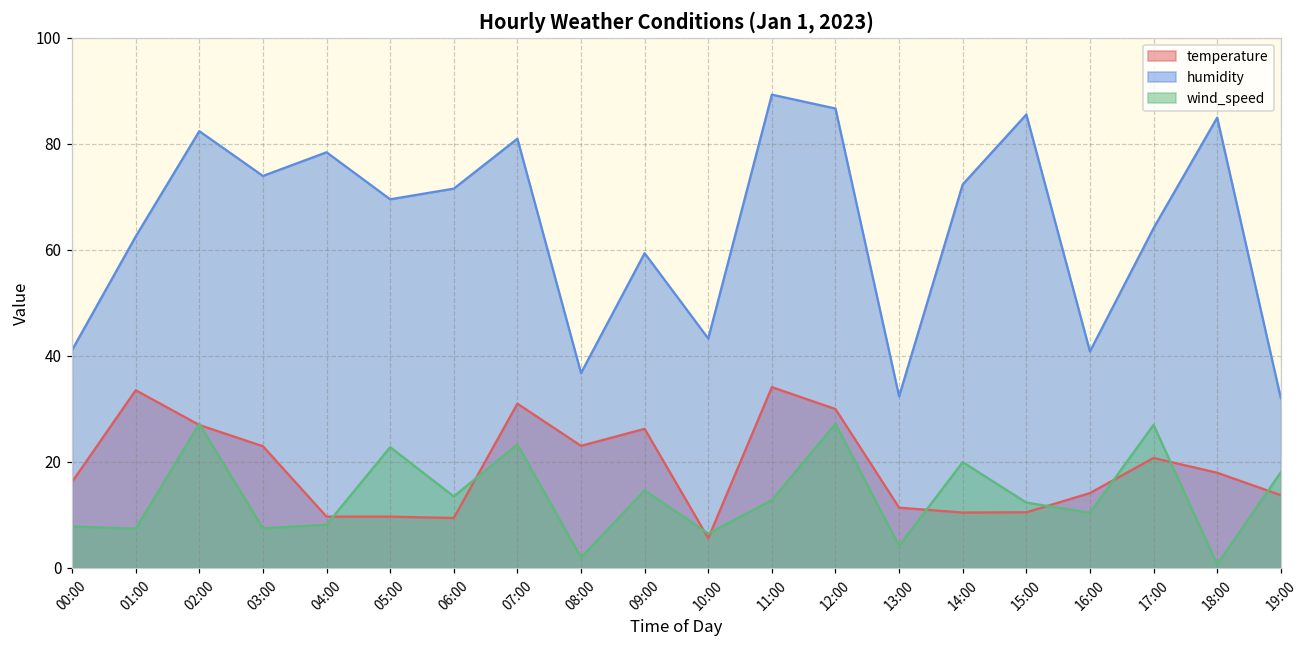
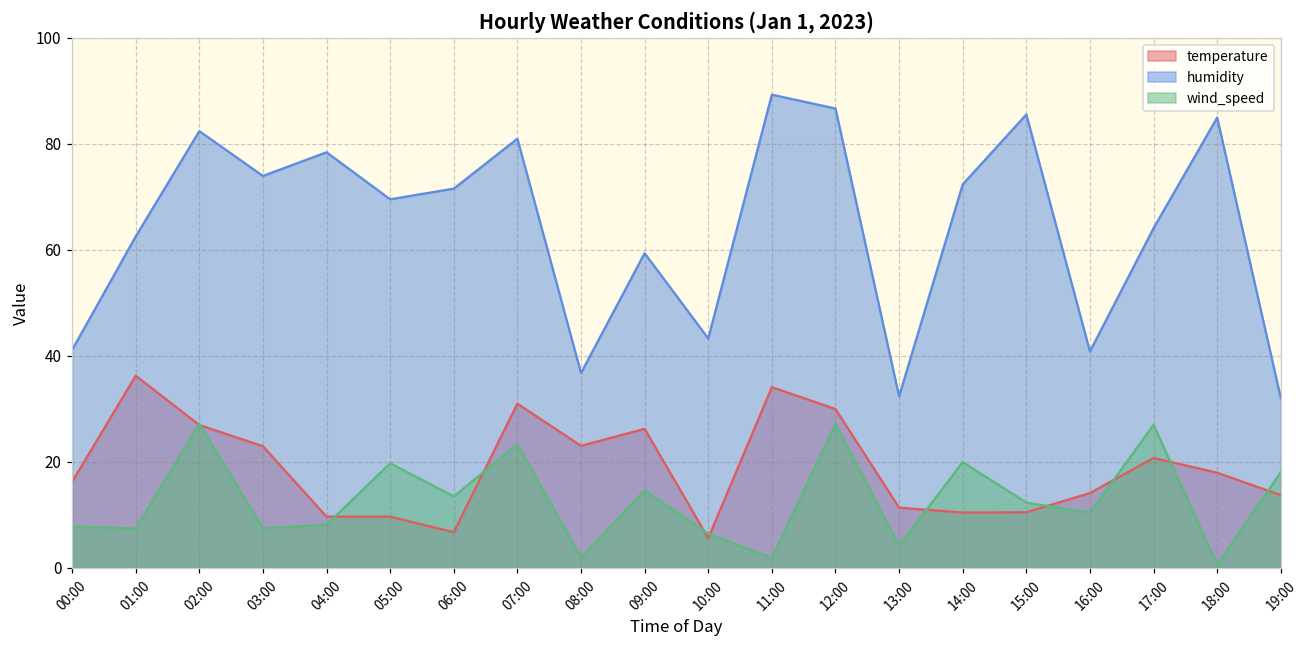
temperature, 01:00: 34 -> 36
wind_speed, 05:00: 23 -> 20
temperature, 06:00: 9 -> 7
wind_speed, 11:00: 13 -> 2
